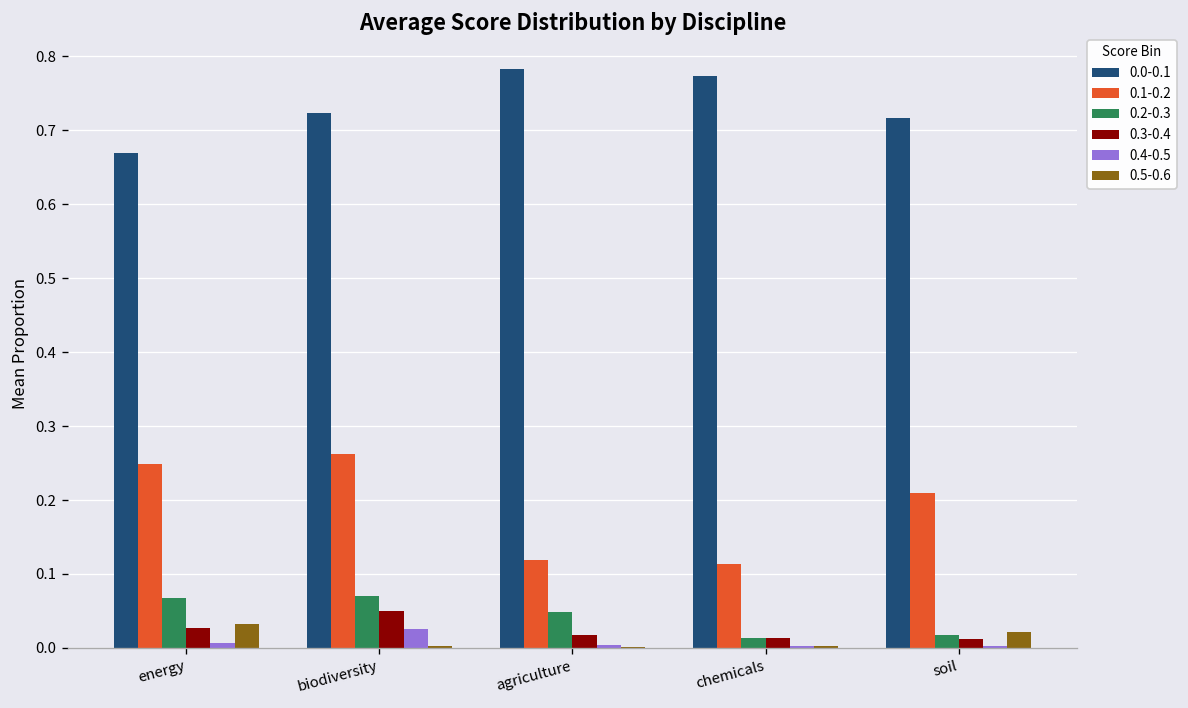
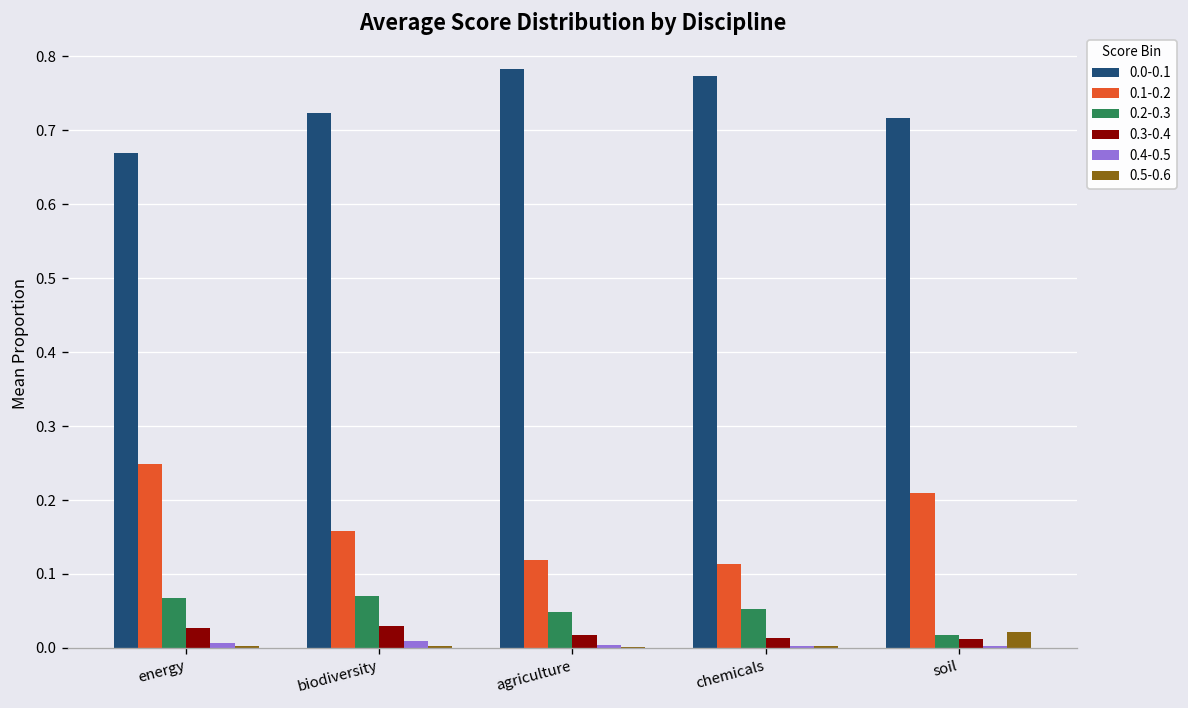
0.5-0.6, energy: 0.03 -> 0.00
0.1-0.2, biodiversity: 0.26 -> 0.16
0.3-0.4, biodiversity: 0.05 -> 0.03
0.4-0.5, biodiversity: 0.03 -> 0.01
0.2-0.3, chemicals: 0.01 -> 0.05
